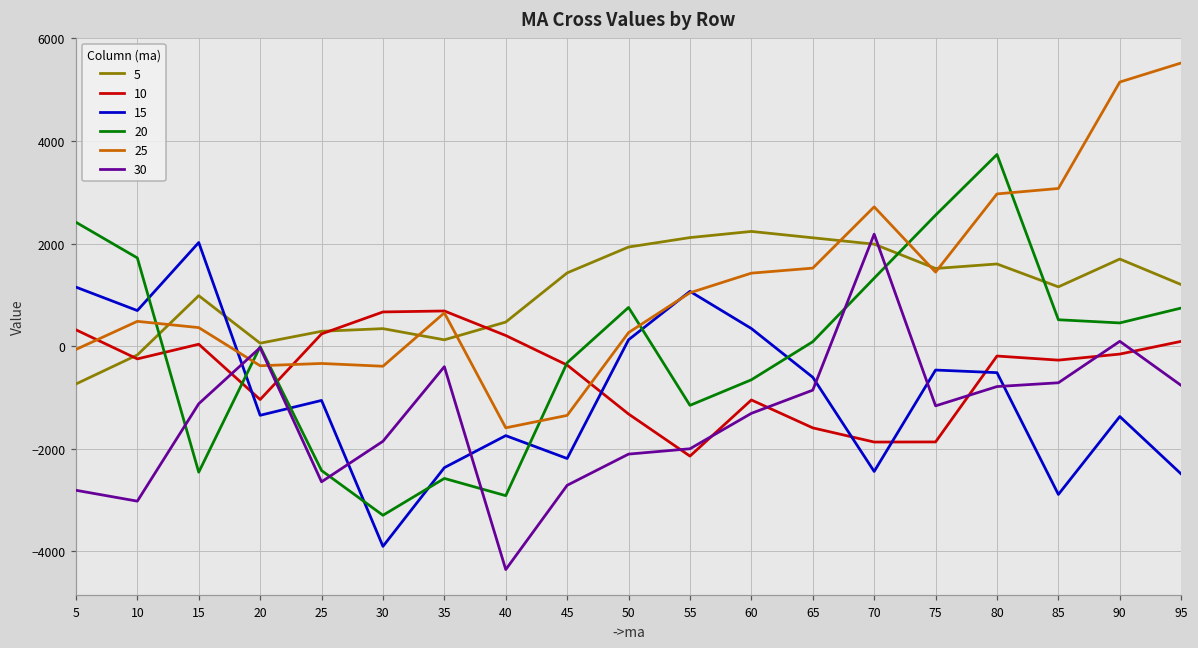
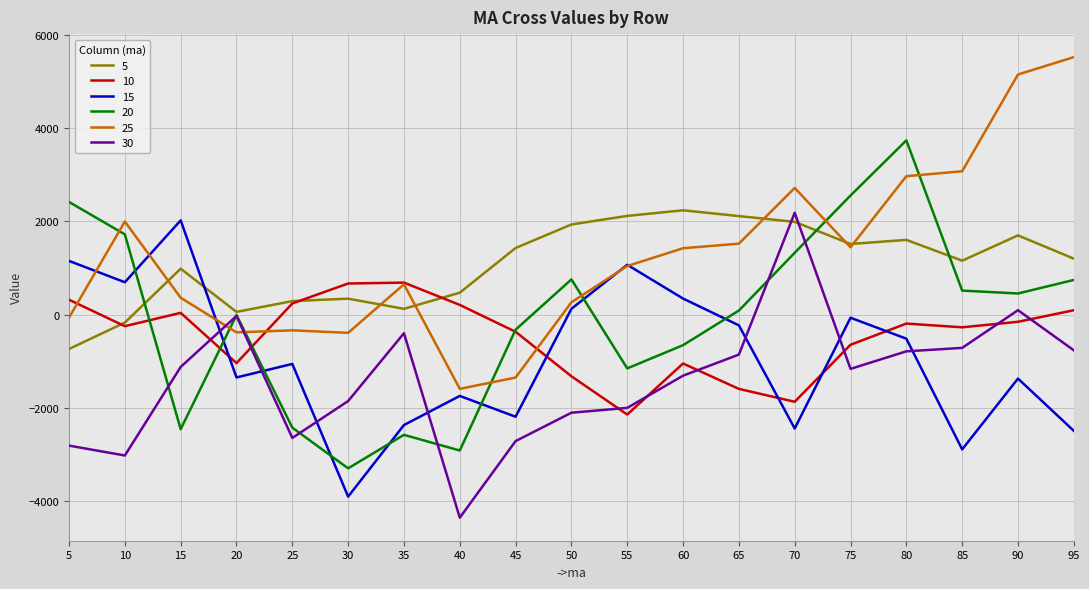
25, 10: 500 -> 2000
15, 65: -600 -> -200
10, 75: -1900 -> -600
15, 75: -500 -> -100
